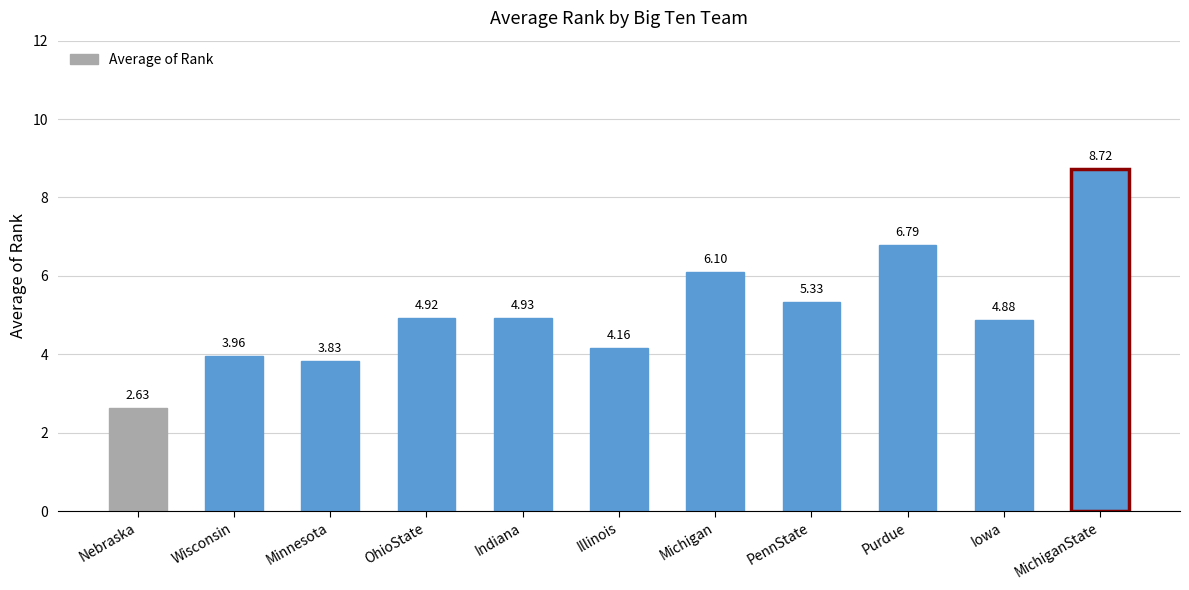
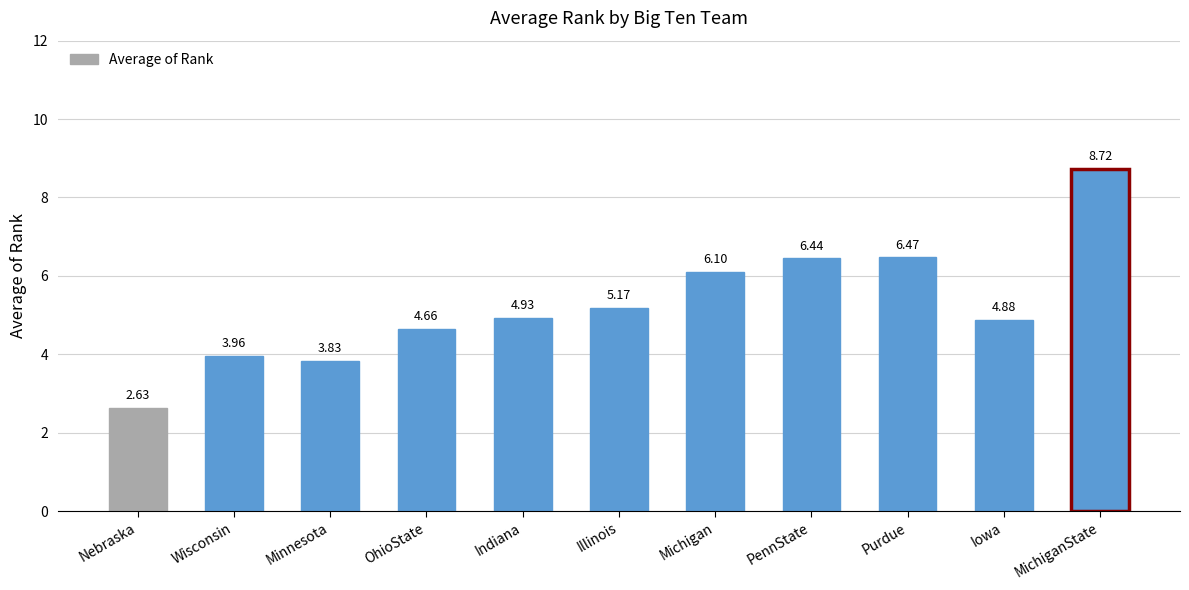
OhioState: 4.92 -> 4.66
Illinois: 4.16 -> 5.17
PennState: 5.33 -> 6.44
Purdue: 6.79 -> 6.47
